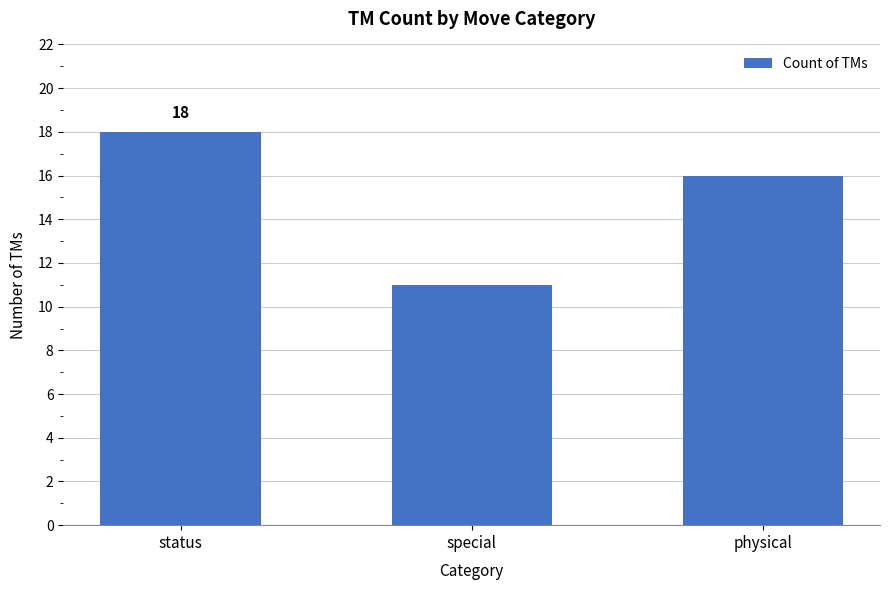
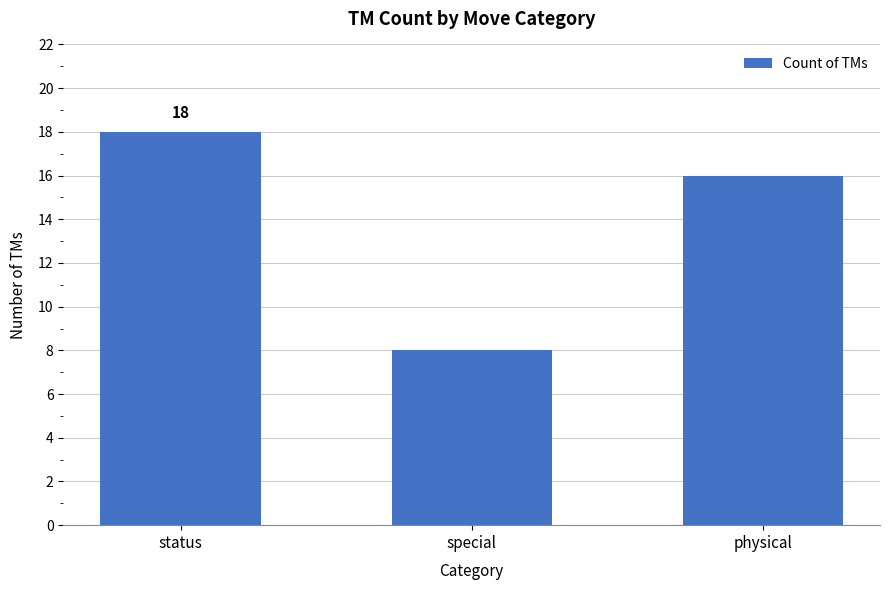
special: 11 -> 8
